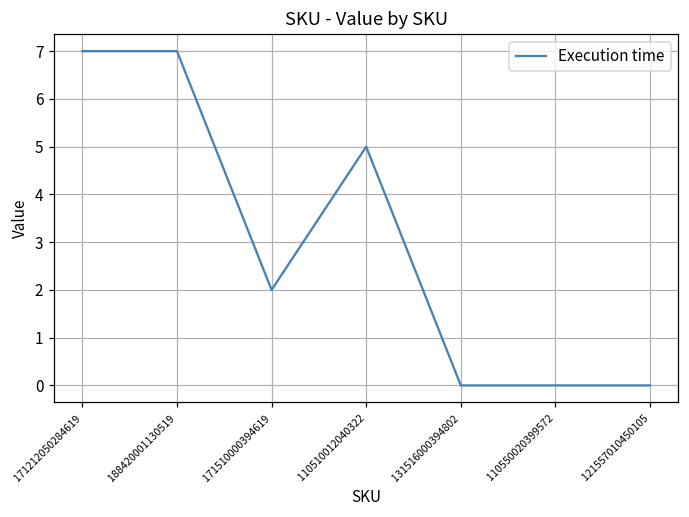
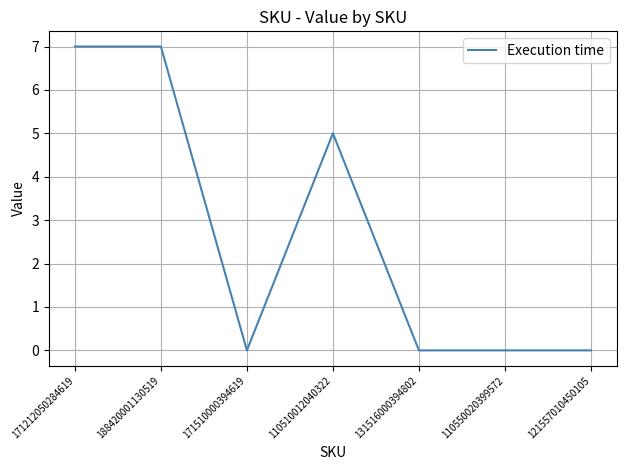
171510000394619: 2 -> 0
